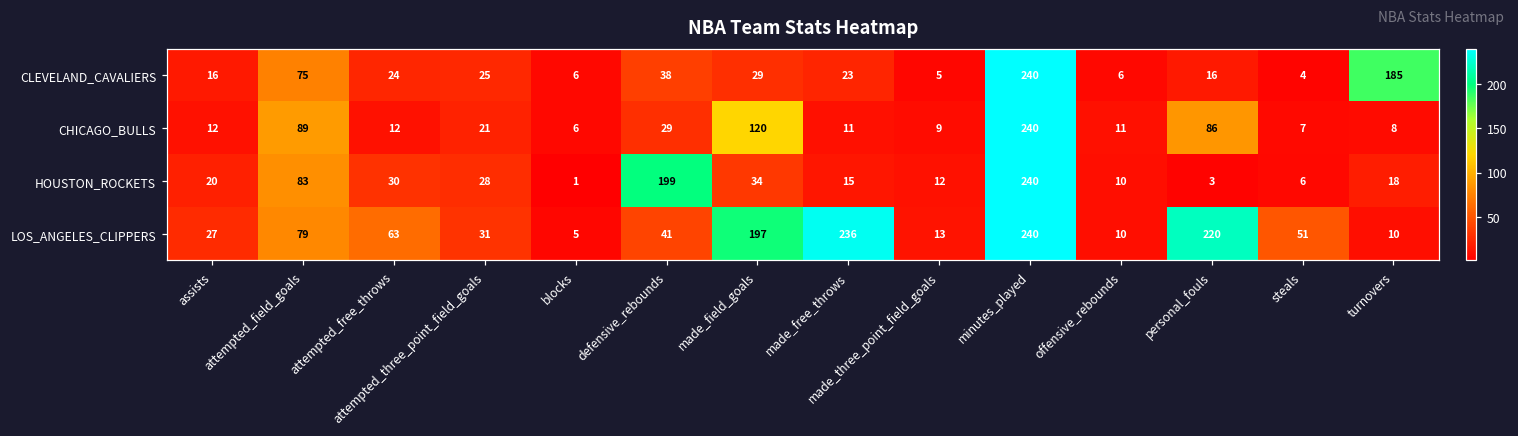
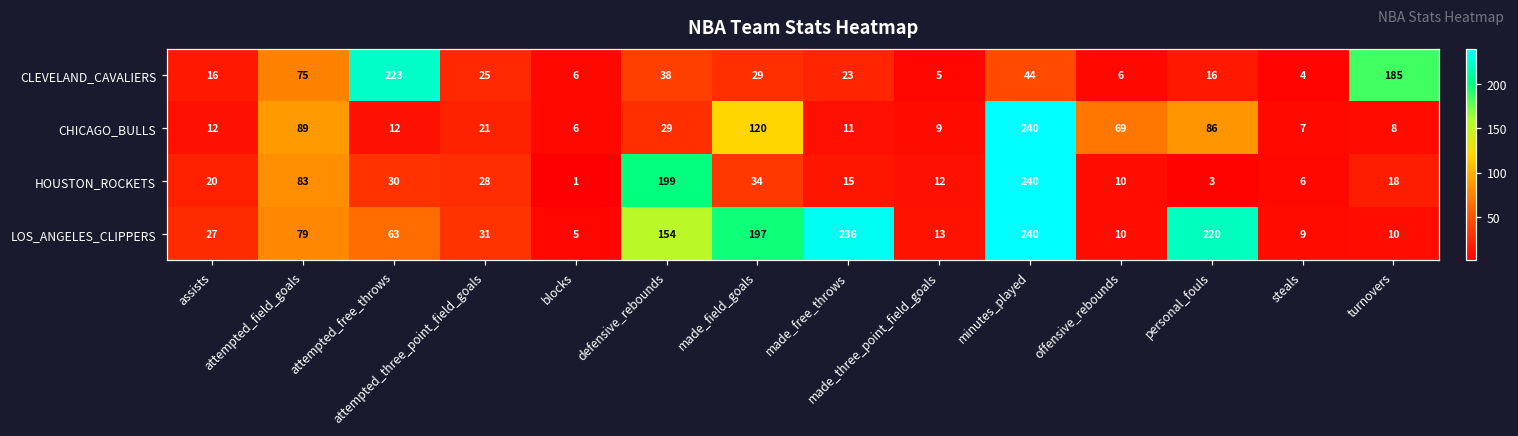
CLEVELAND_CAVALIERS, attempted_free_throws: 24 -> 223
CLEVELAND_CAVALIERS, minutes_played: 240 -> 44
CHICAGO_BULLS, offensive_rebounds: 11 -> 69
LOS_ANGELES_CLIPPERS, defensive_rebounds: 41 -> 154
LOS_ANGELES_CLIPPERS, steals: 51 -> 9
